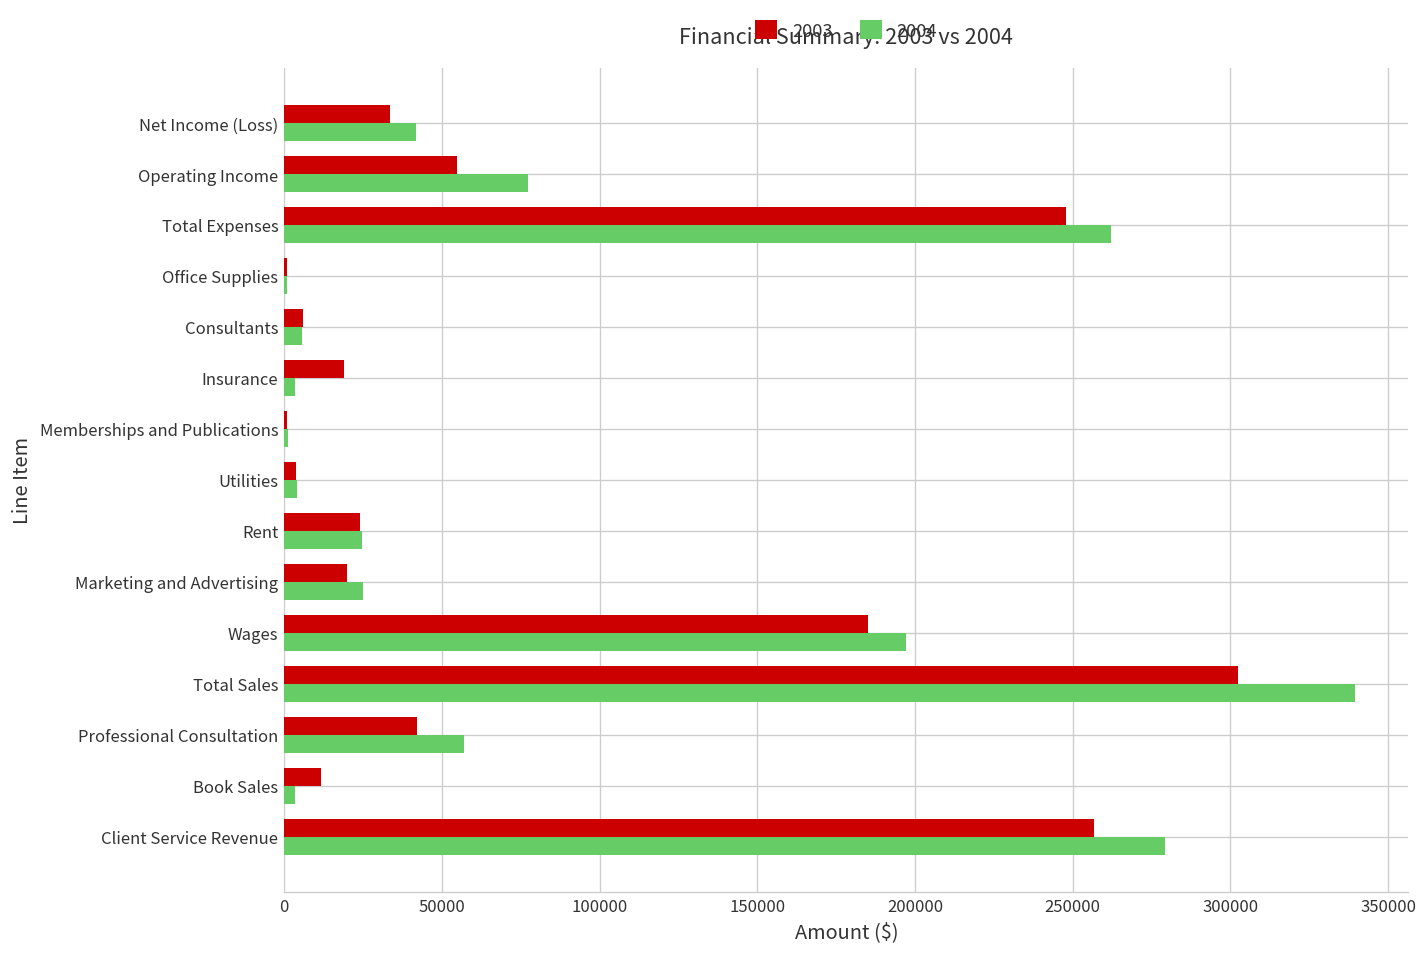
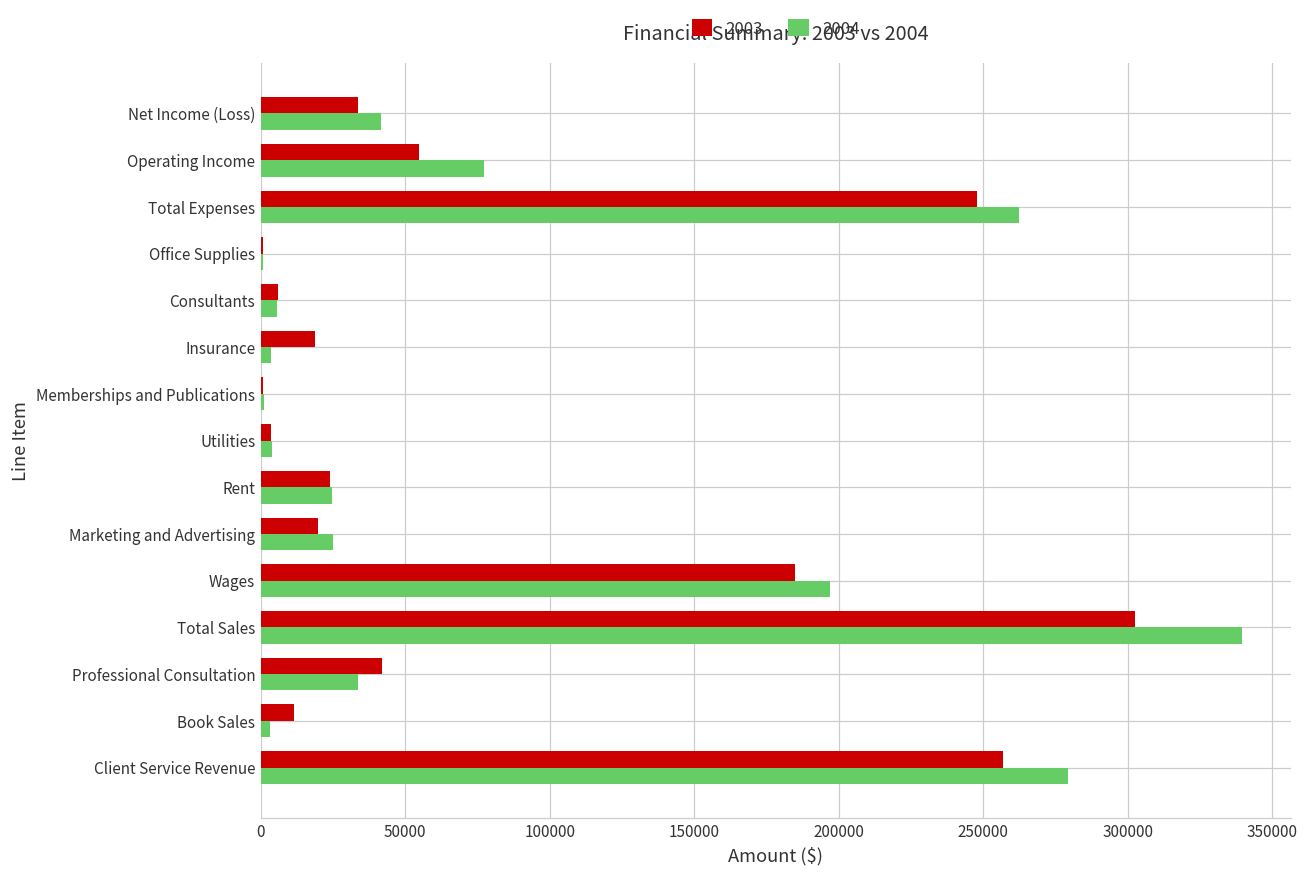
2004, Professional Consultation: 57000 -> 34000
